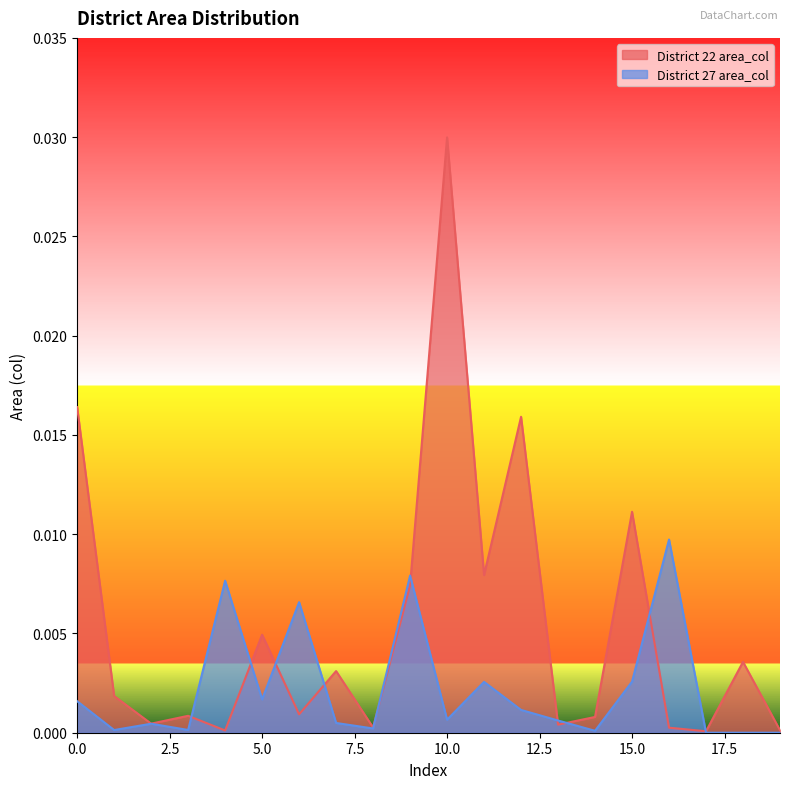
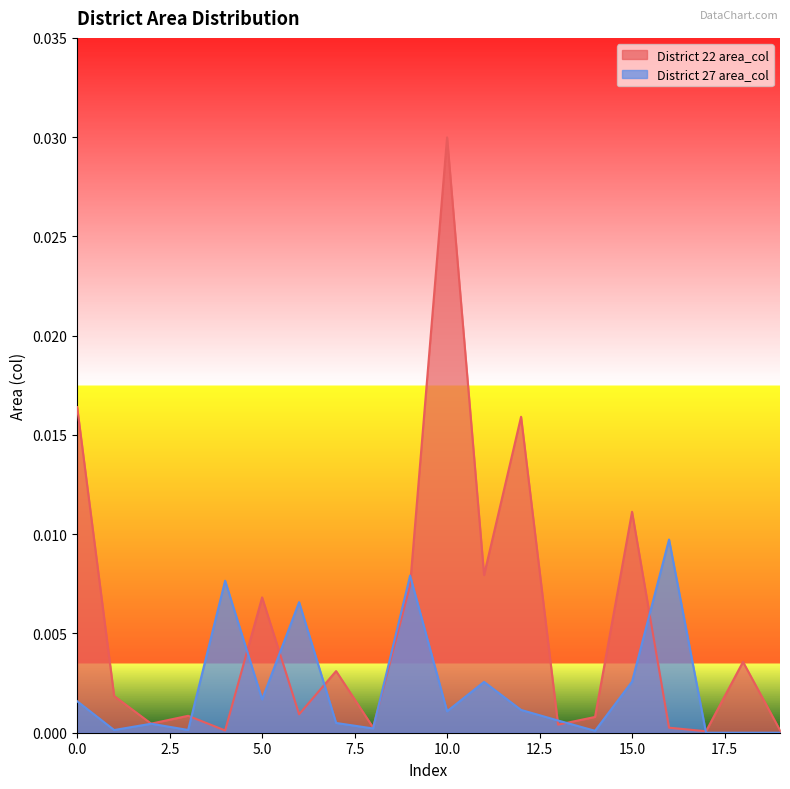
District 22 area_col, 5.0: 0.0049 -> 0.0068
District 27 area_col, 10.0: 0.0007 -> 0.0011
